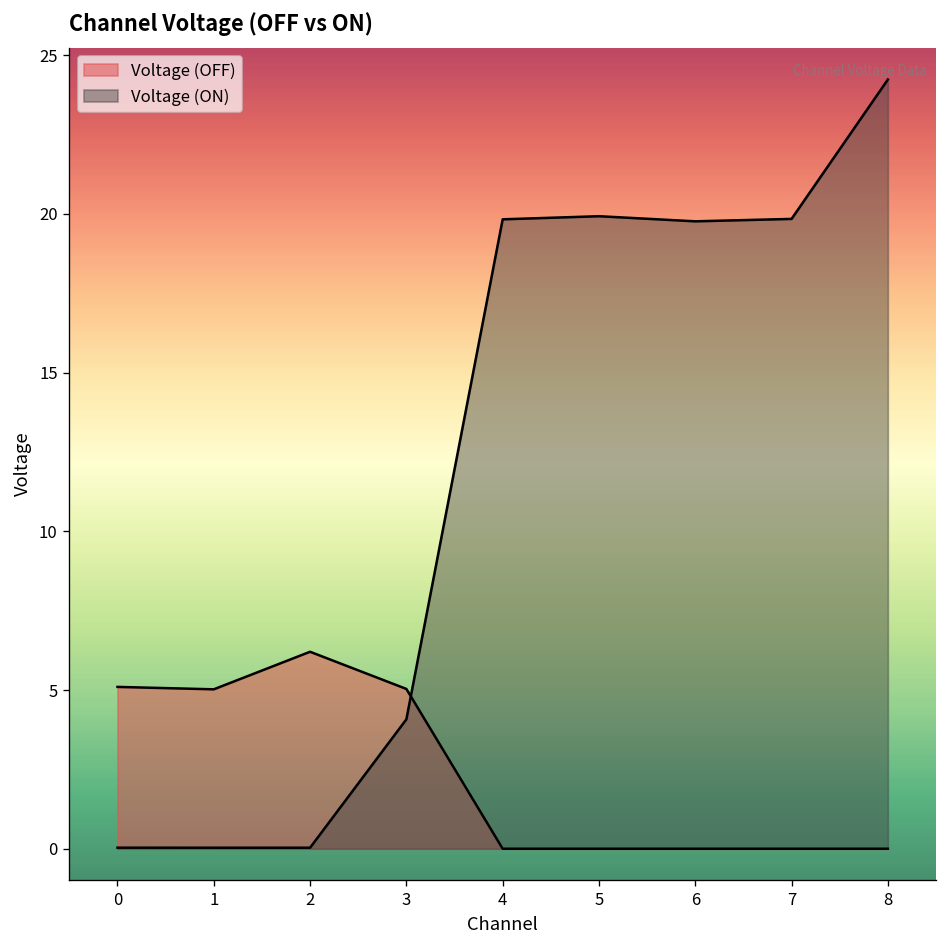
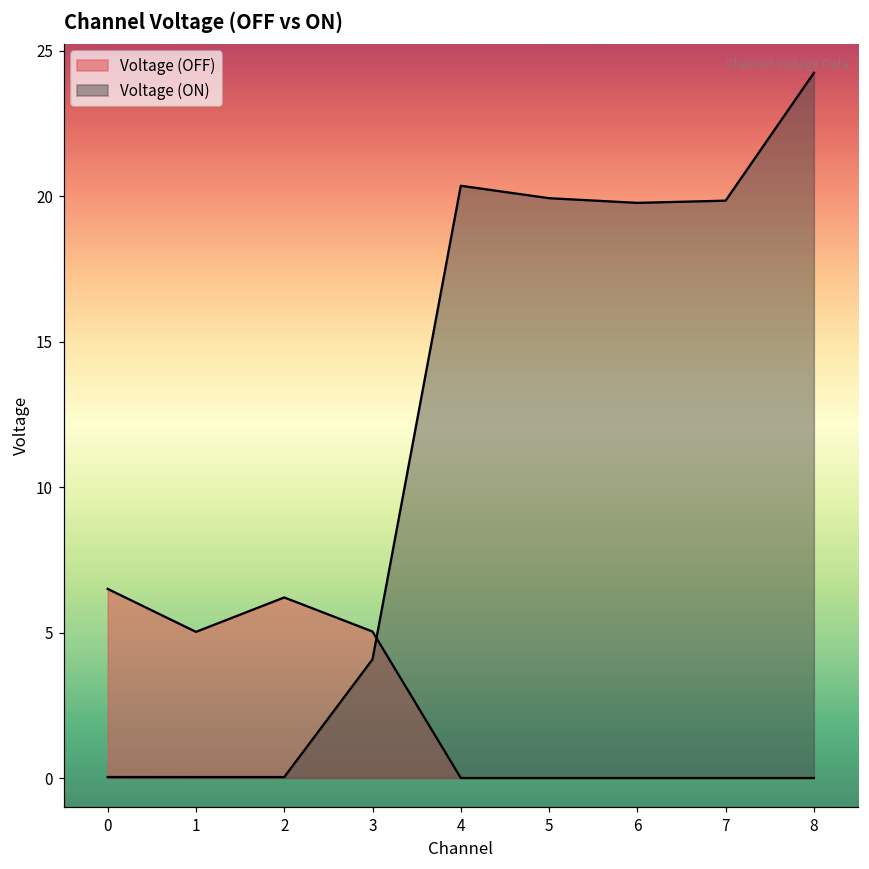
Voltage (OFF), 0: 5.1 -> 6.5
Voltage (ON), 4: 19.8 -> 20.4
